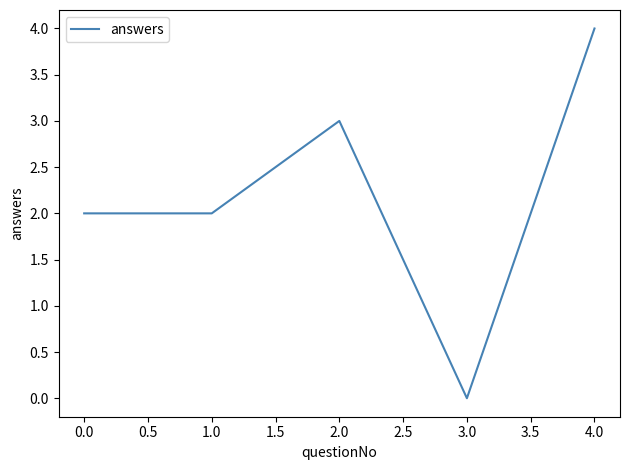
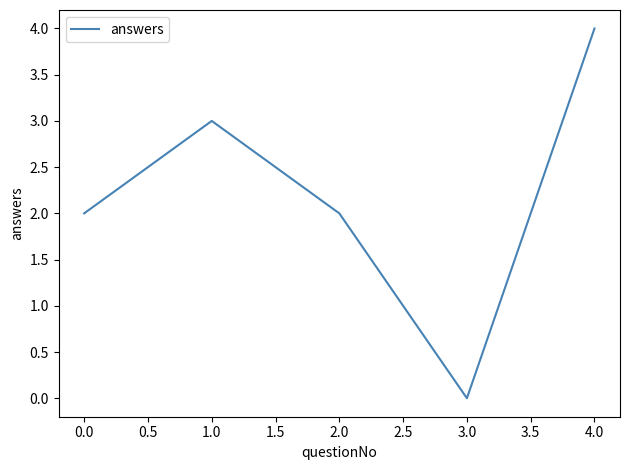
1.0: 2 -> 3
2.0: 3 -> 2
